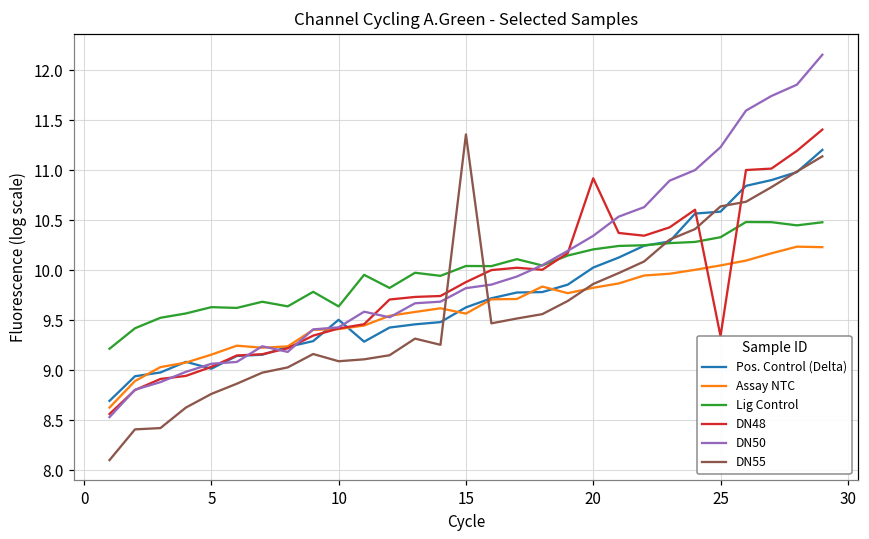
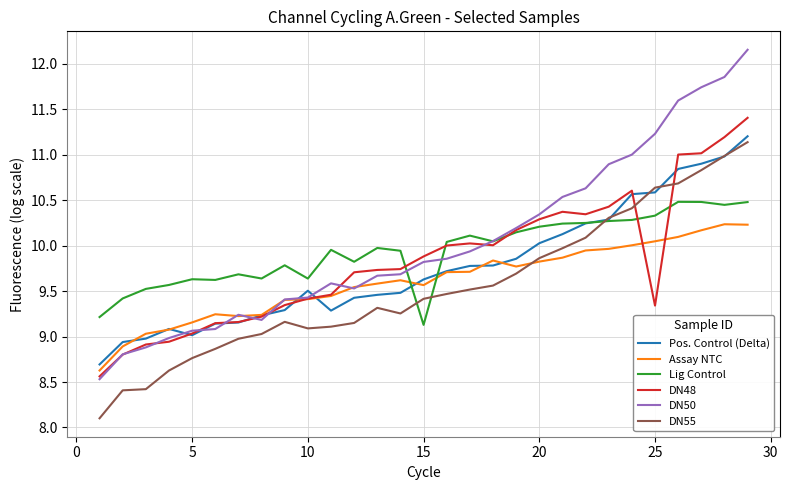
Lig Control, 15: 10.0 -> 9.1
DN55, 15: 11.4 -> 9.4
DN48, 20: 10.9 -> 10.3
